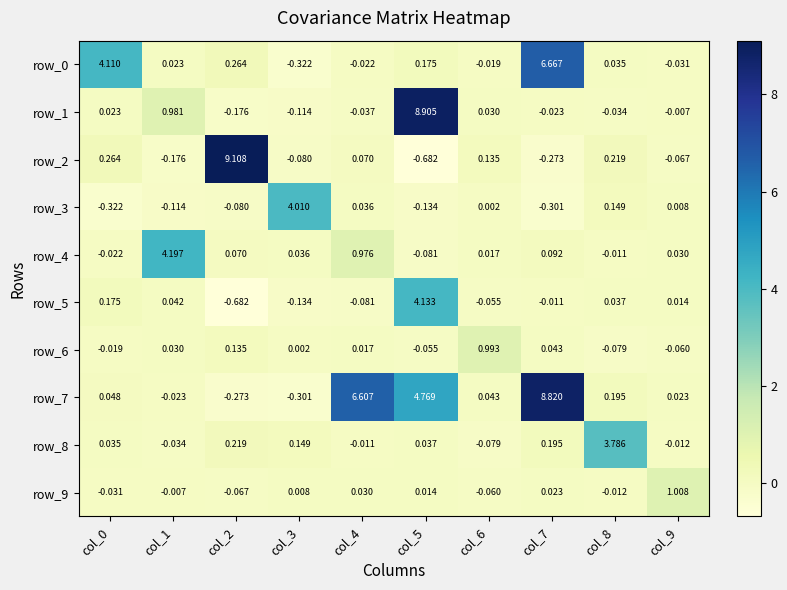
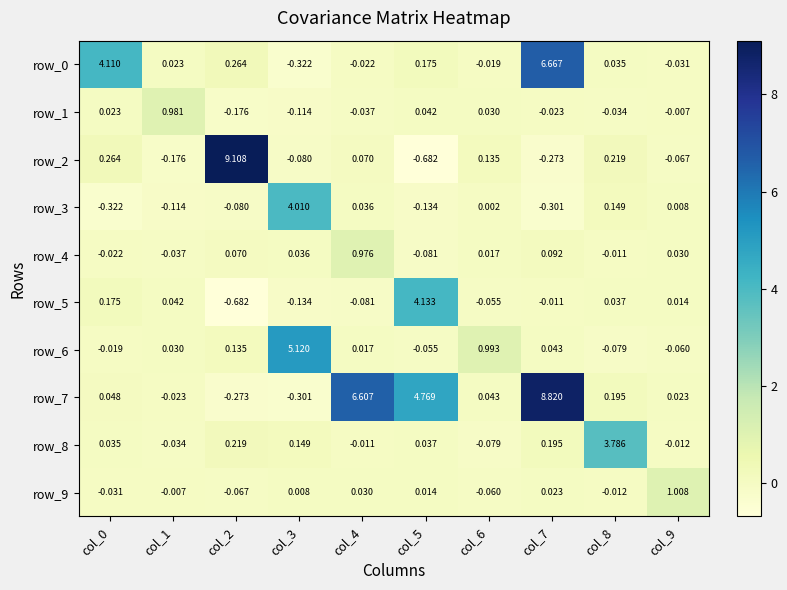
row_1, col_5: 8.905 -> 0.042
row_4, col_1: 4.197 -> -0.037
row_6, col_3: 0.002 -> 5.120
